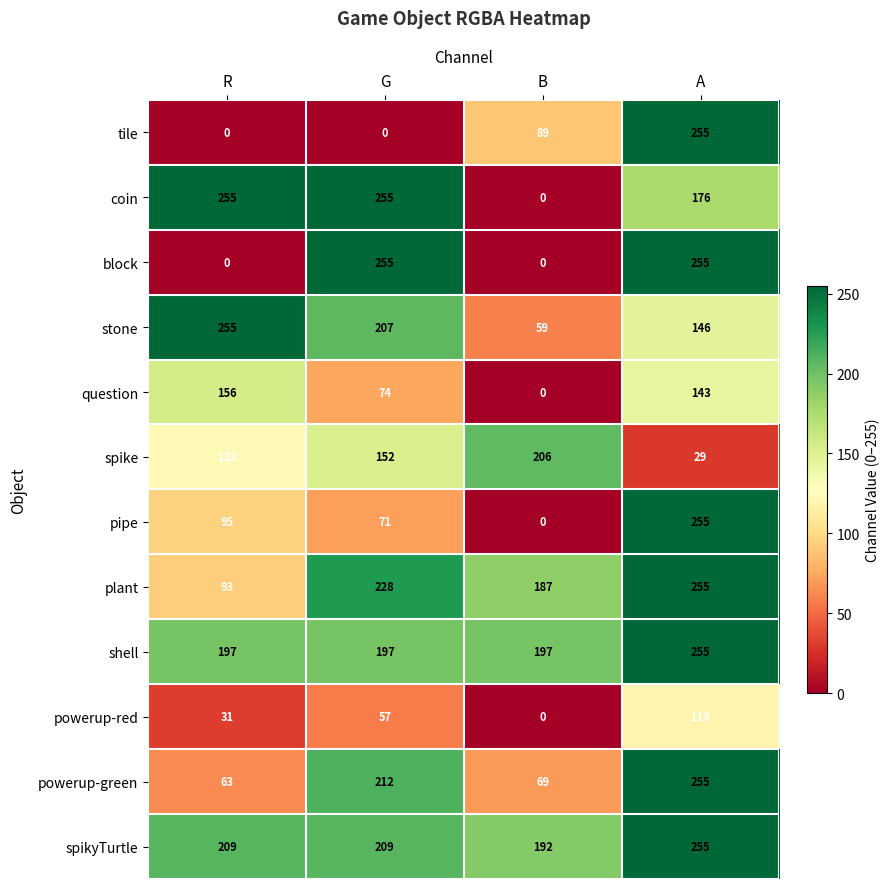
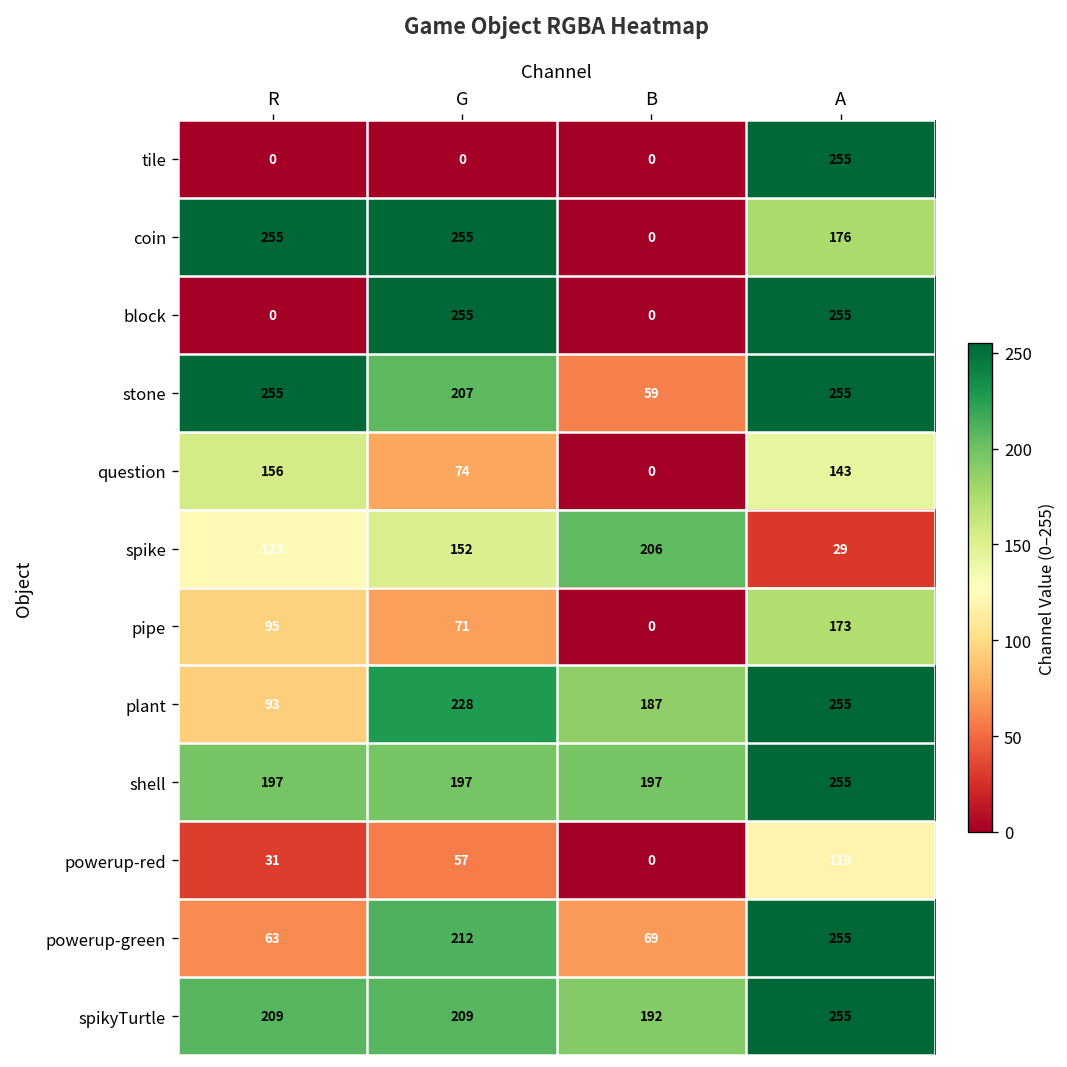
tile, B: 89 -> 0
stone, A: 146 -> 255
pipe, A: 255 -> 173
